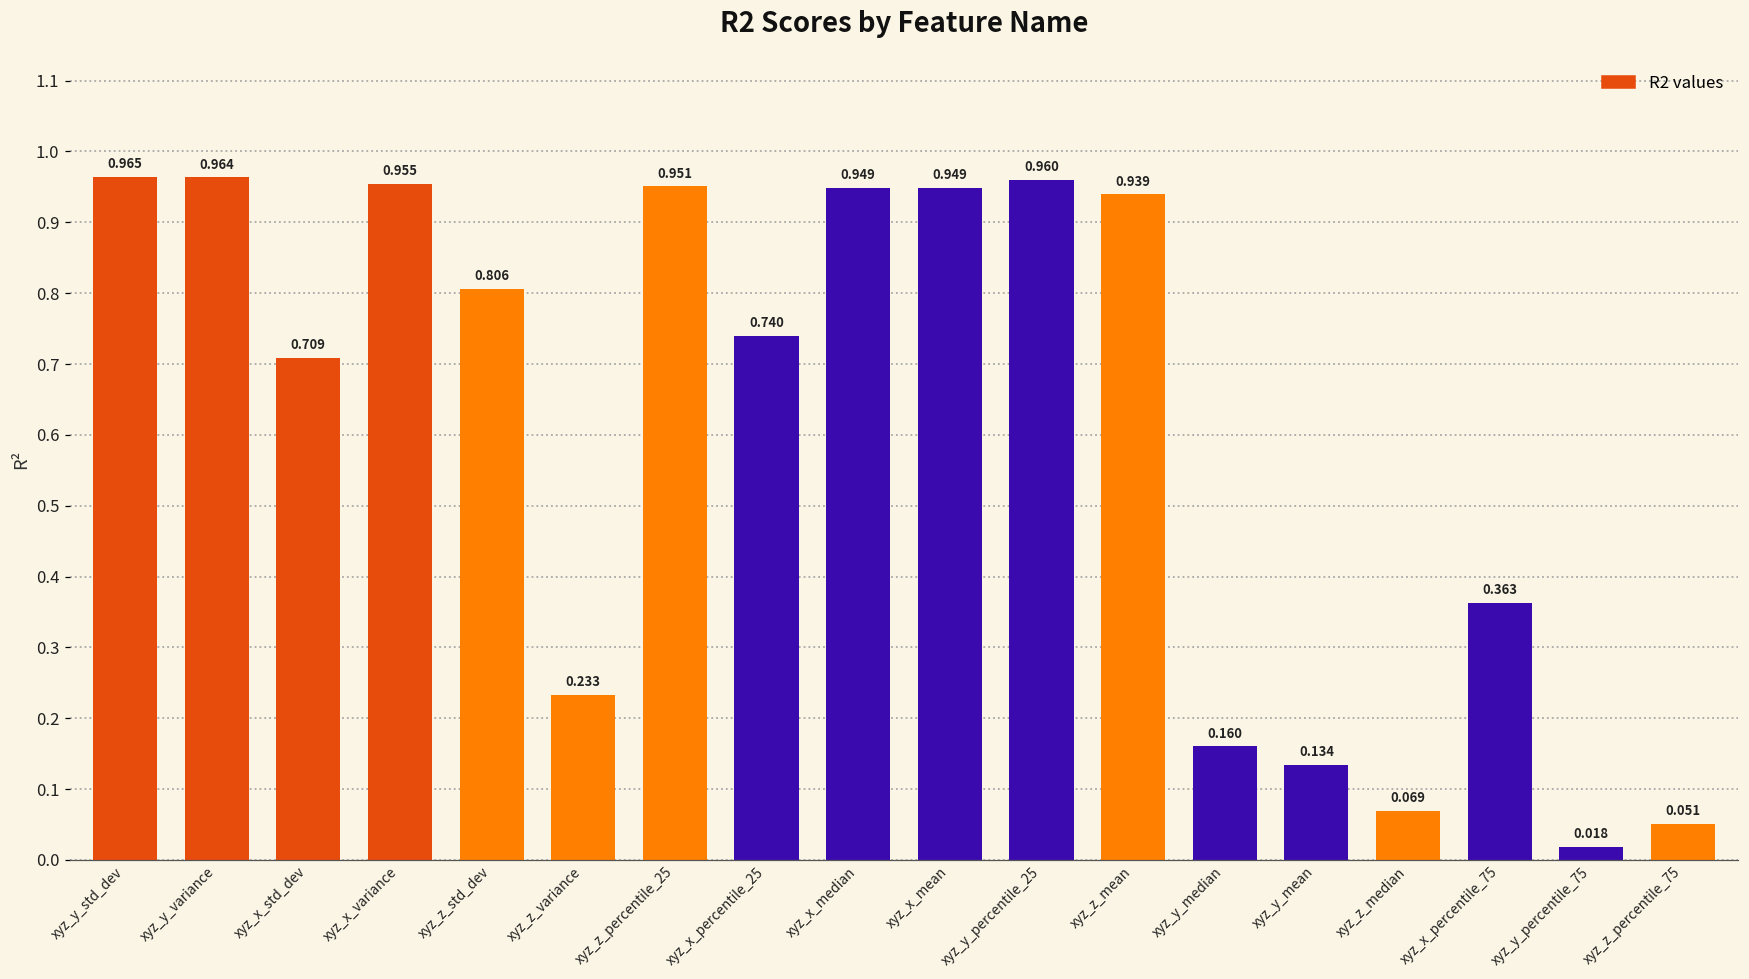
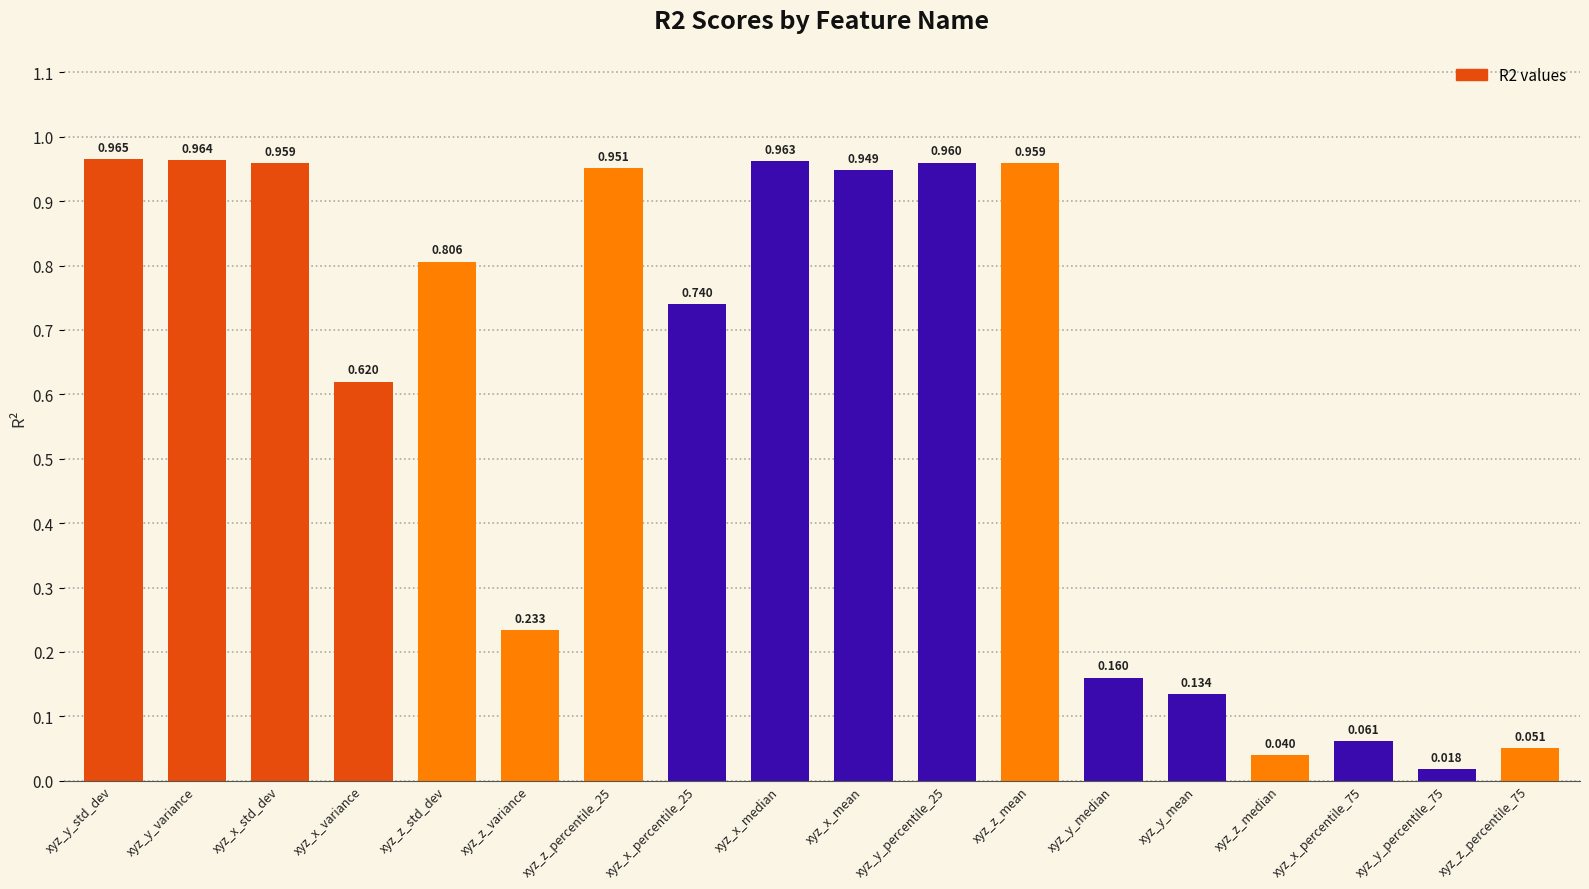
xyz_x_std_dev: 0.709 -> 0.959
xyz_x_variance: 0.955 -> 0.620
xyz_x_median: 0.949 -> 0.963
xyz_z_mean: 0.939 -> 0.959
xyz_z_median: 0.069 -> 0.040
xyz_x_percentile_75: 0.363 -> 0.061
